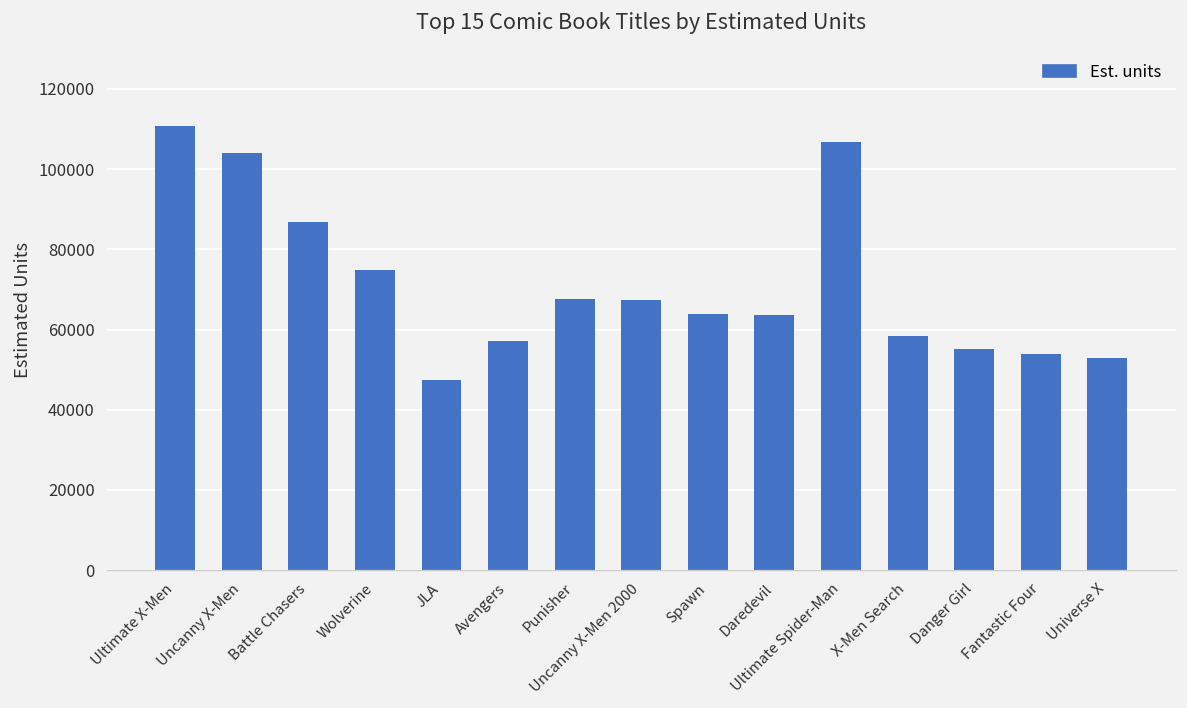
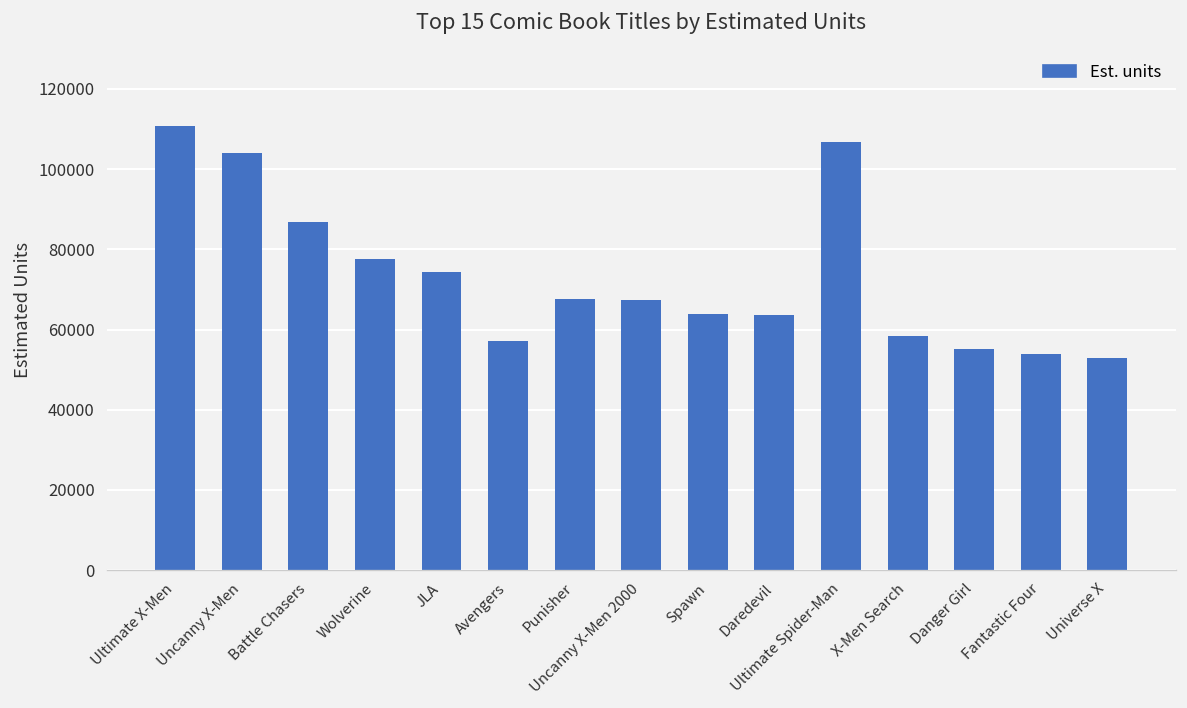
Wolverine: 75000 -> 77000
JLA: 47000 -> 74000
